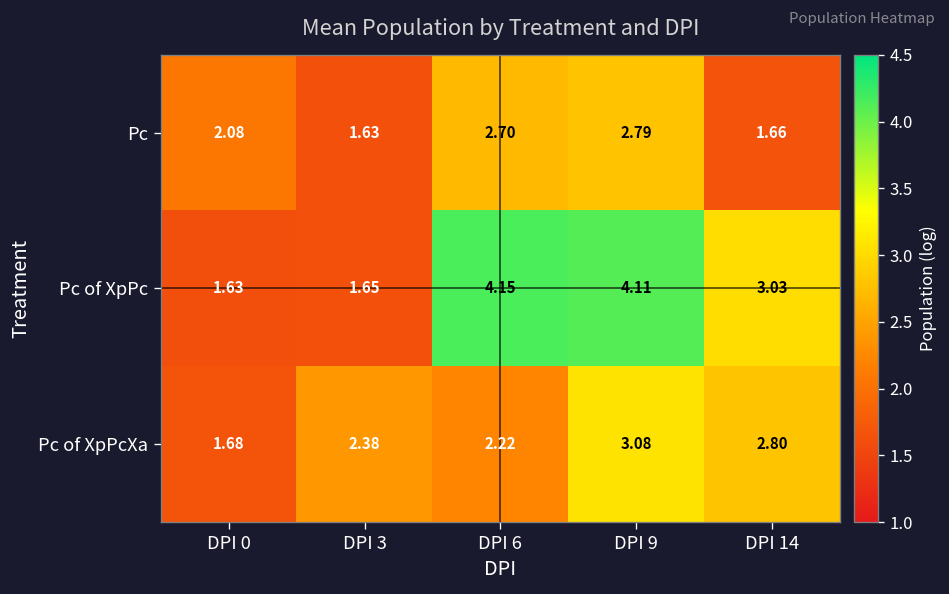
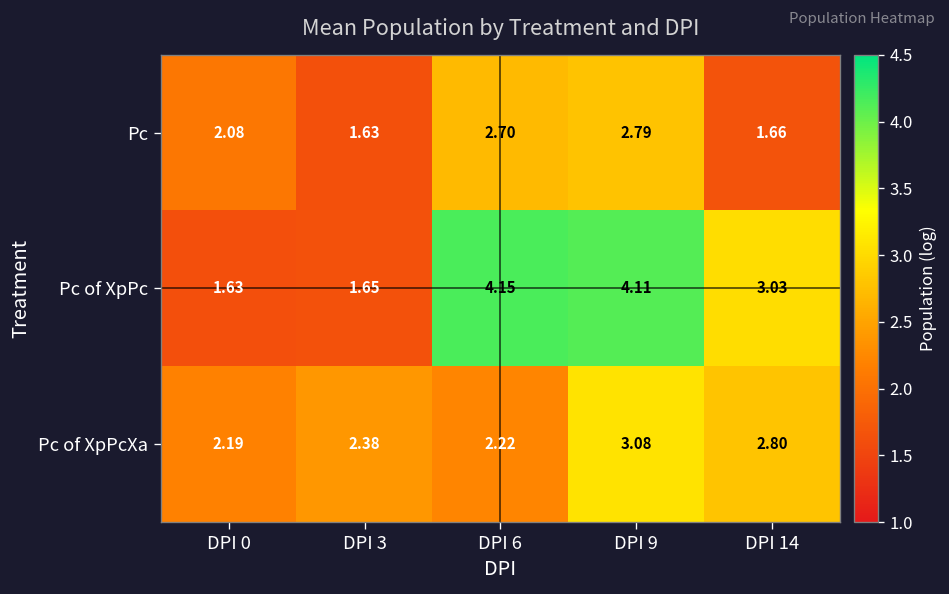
Pc of XpPcXa, DPI 0: 1.68 -> 2.19
